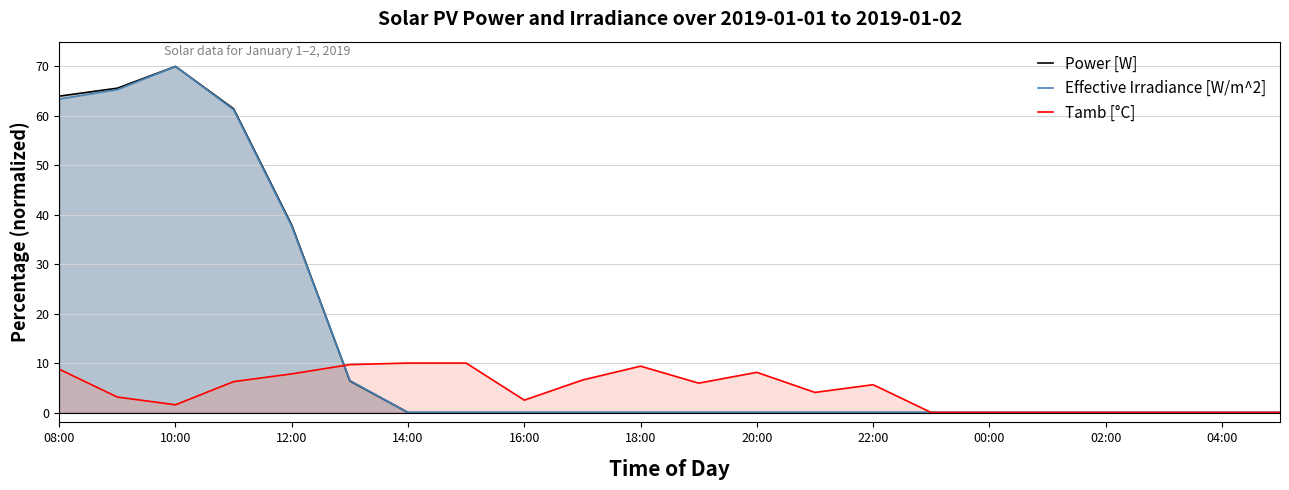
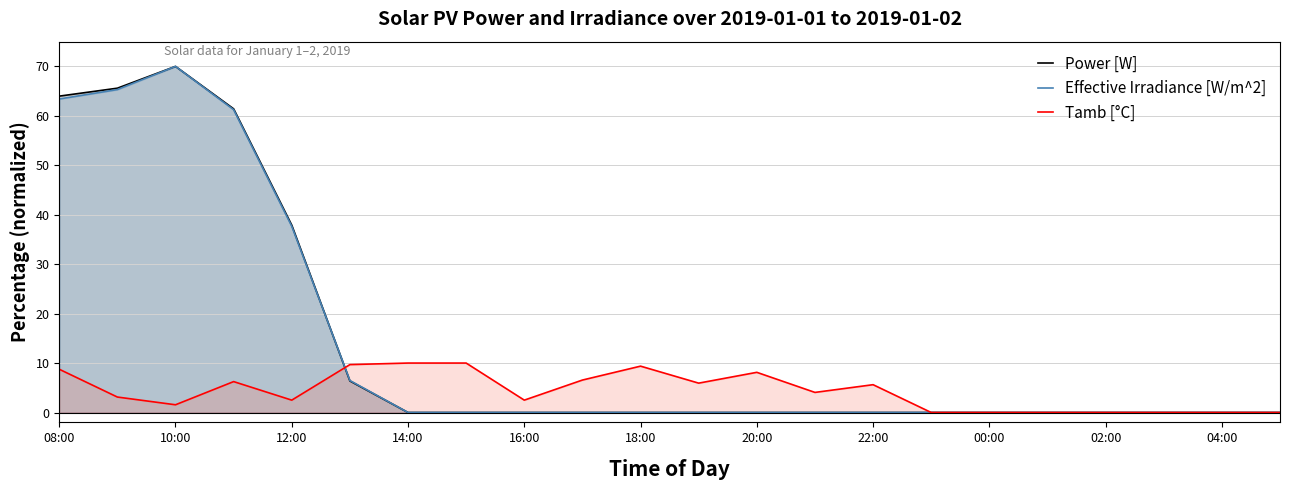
Tamb [°C], 12:00: 8 -> 3
